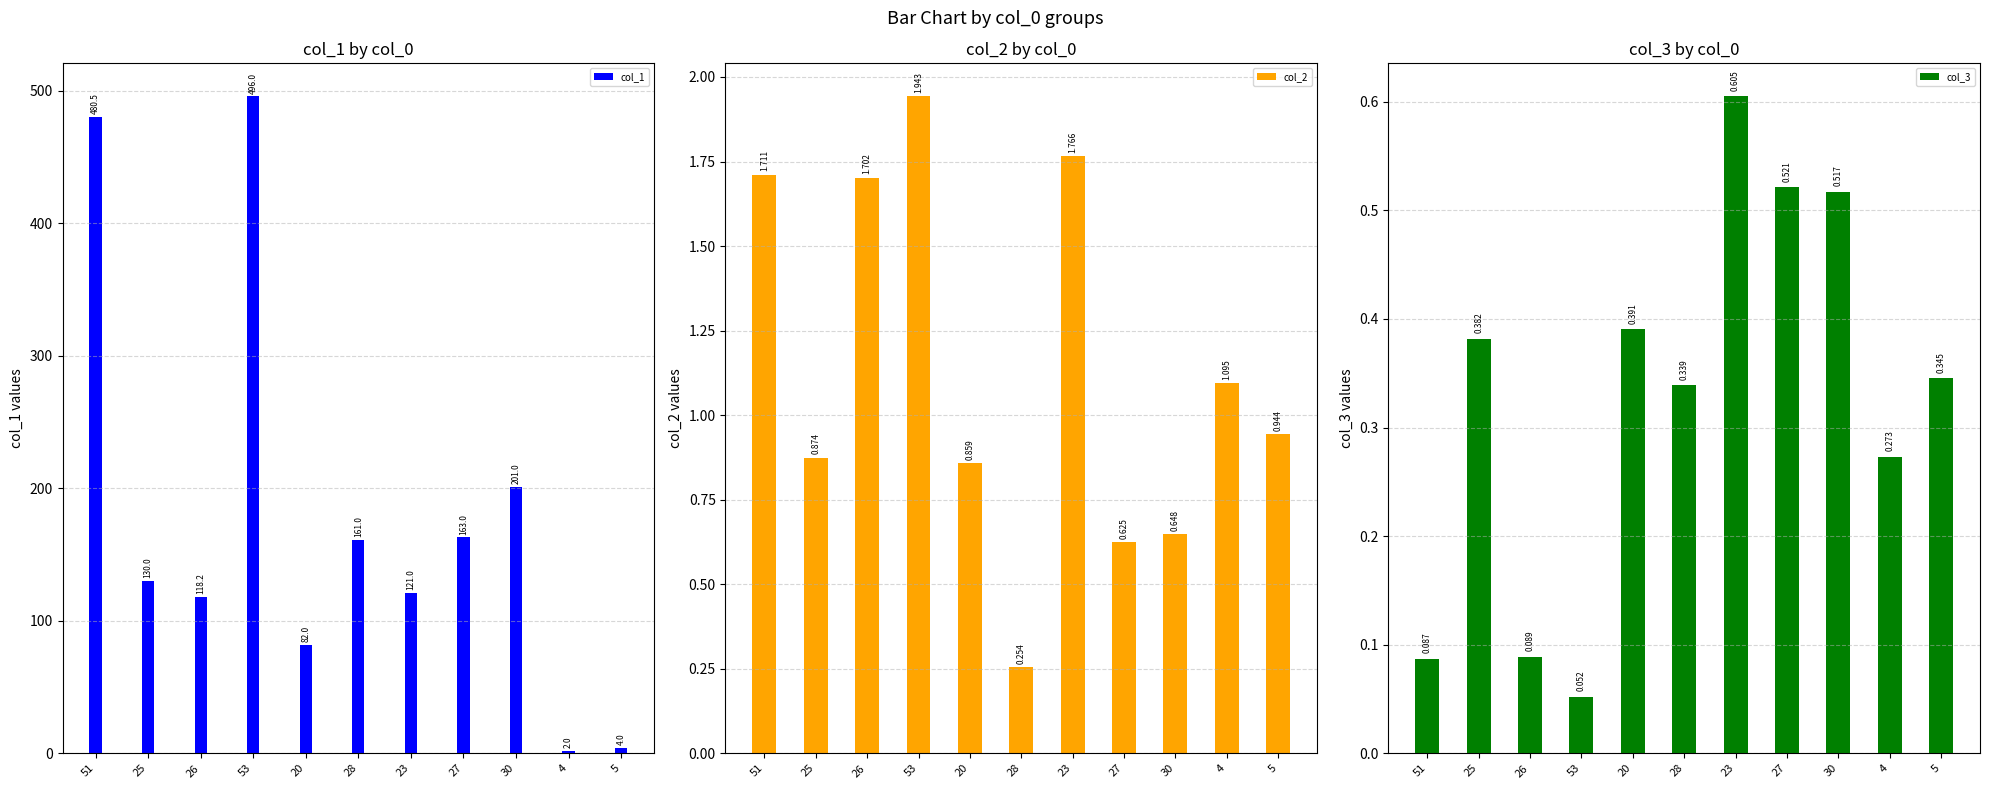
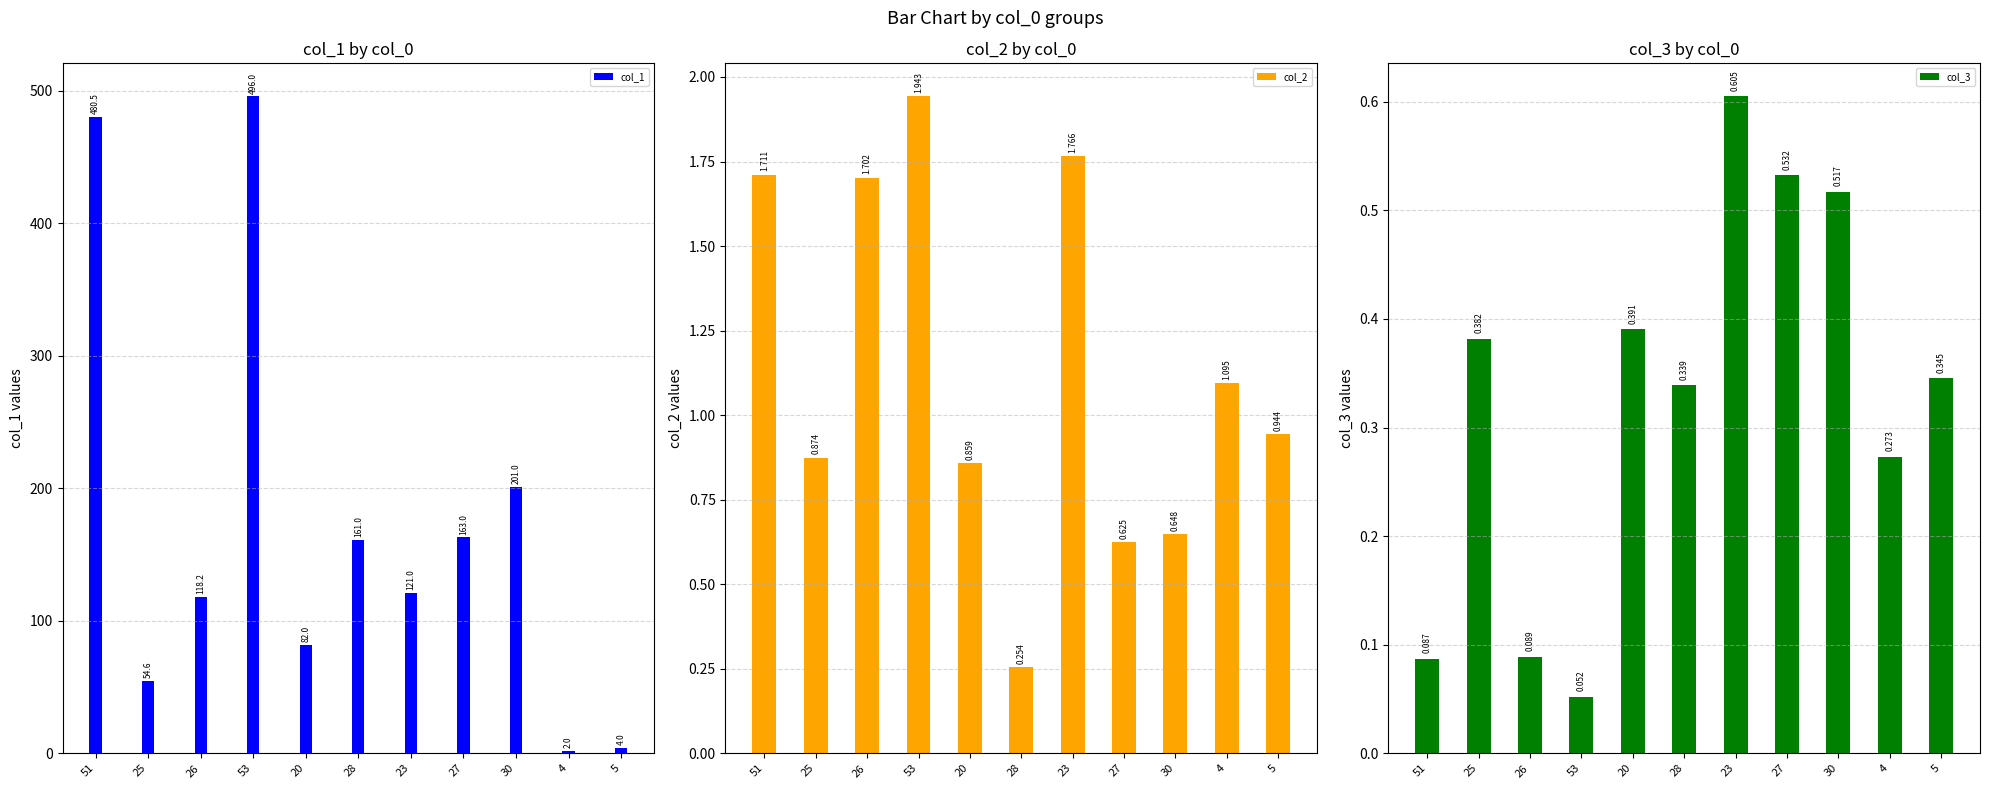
col_1 by col_0, 25: 130.0 -> 54.6
col_3 by col_0, 27: 0.521 -> 0.532
